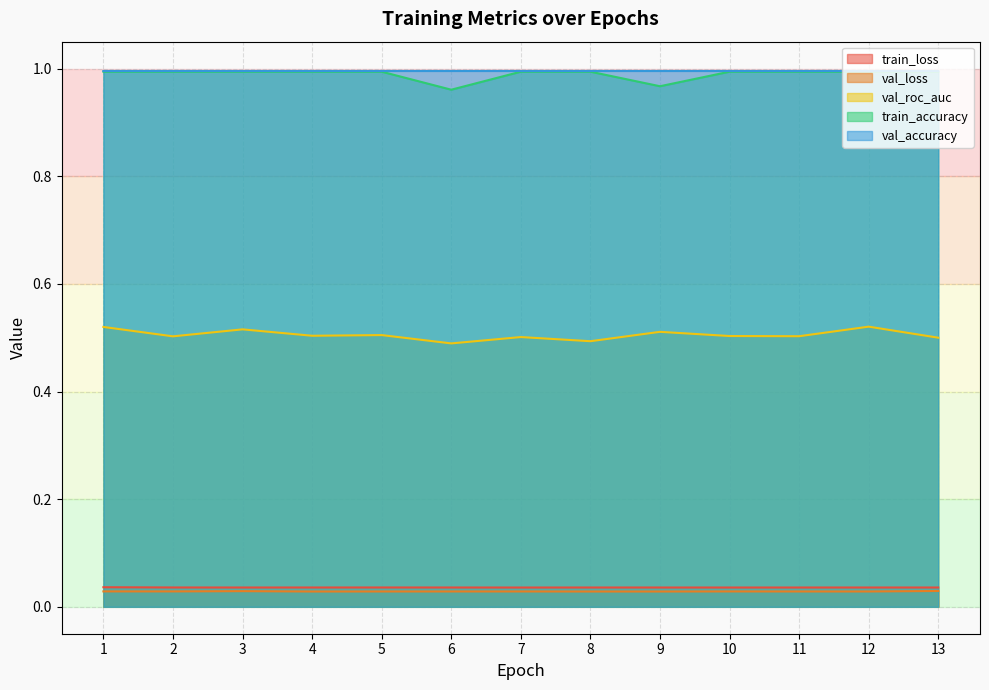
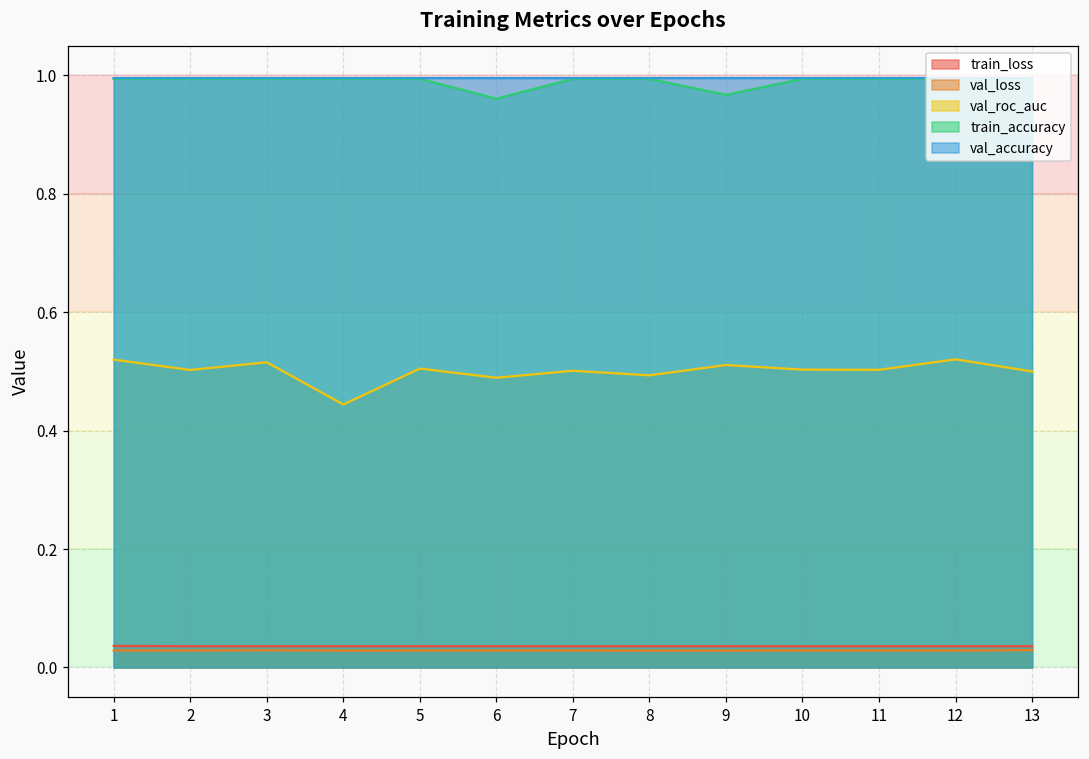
val_roc_auc, 4: 0.50 -> 0.44
